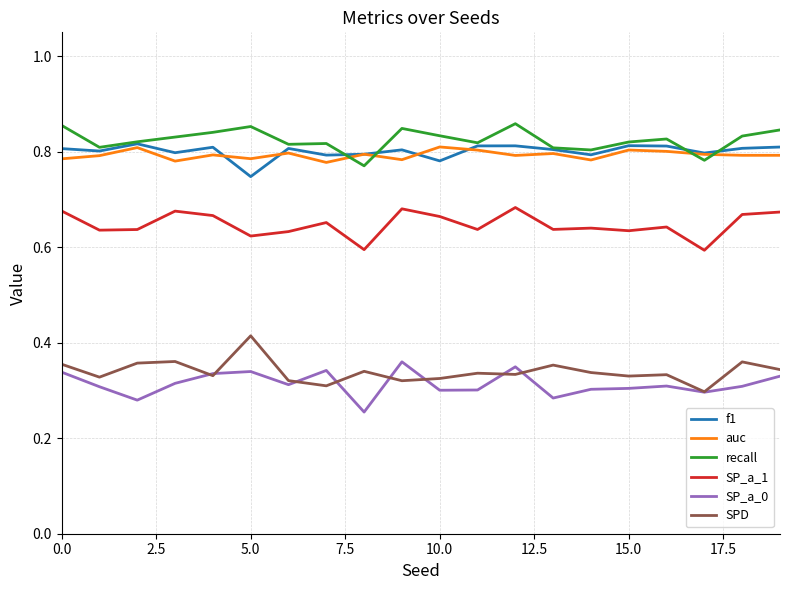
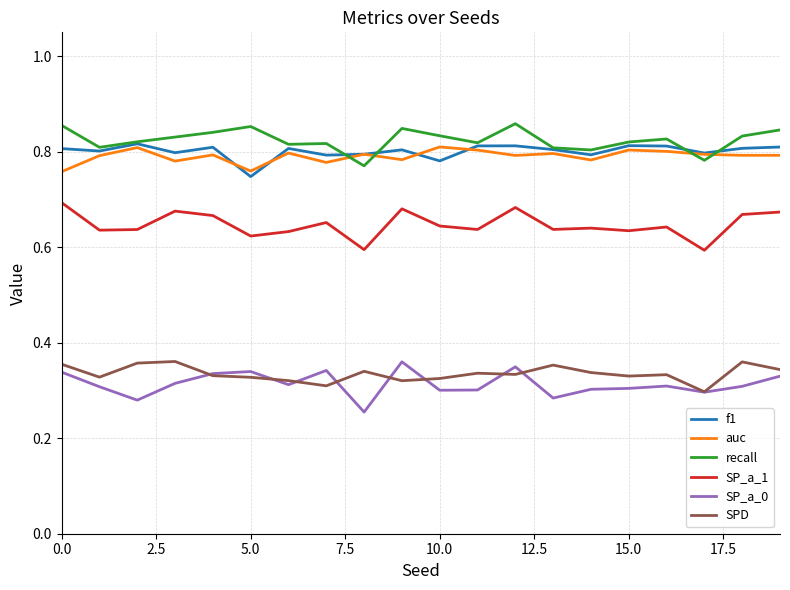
auc, 0.0: 0.79 -> 0.76
SP_a_1, 0.0: 0.68 -> 0.69
auc, 5.0: 0.79 -> 0.76
SPD, 5.0: 0.41 -> 0.33
SP_a_1, 10.0: 0.66 -> 0.64
